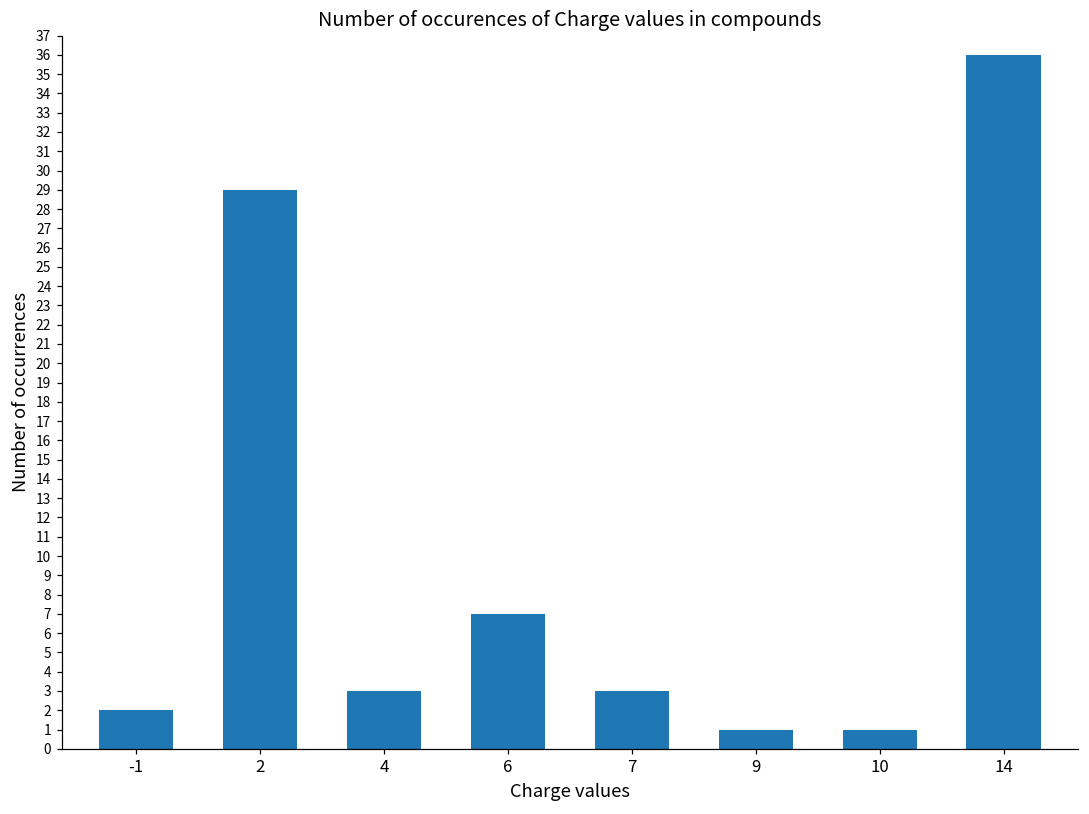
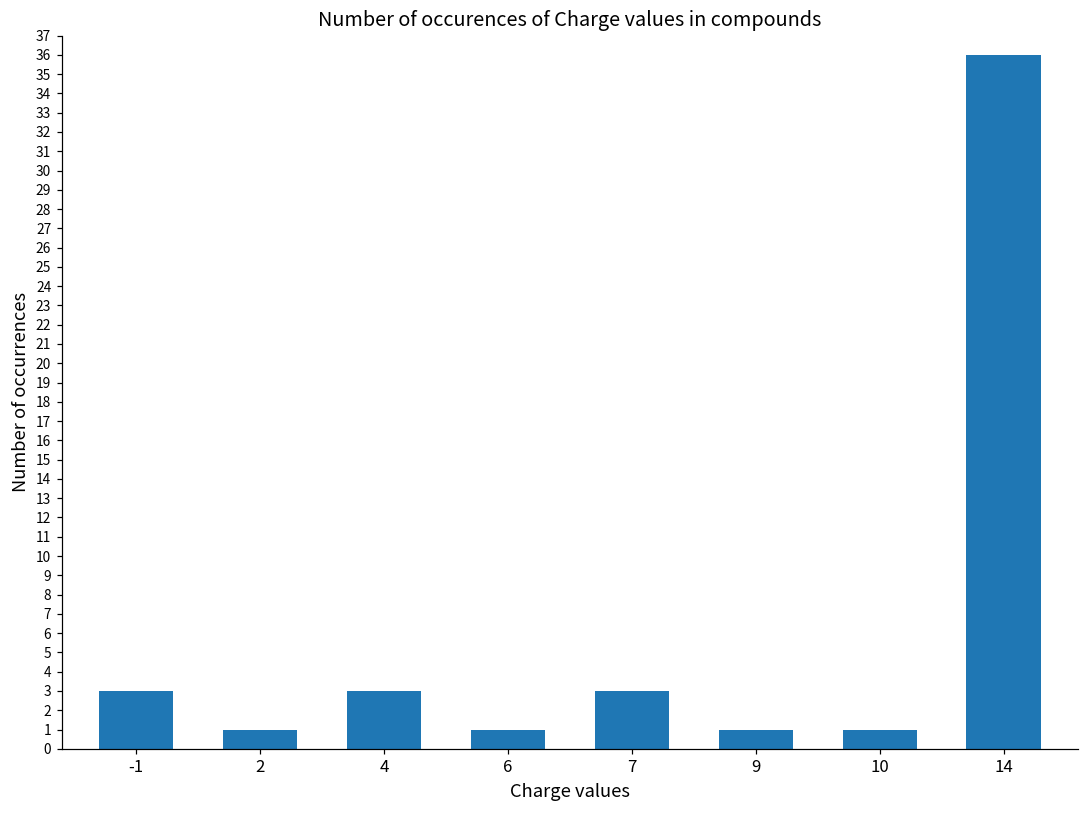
-1: 2 -> 3
2: 29 -> 1
6: 7 -> 1
